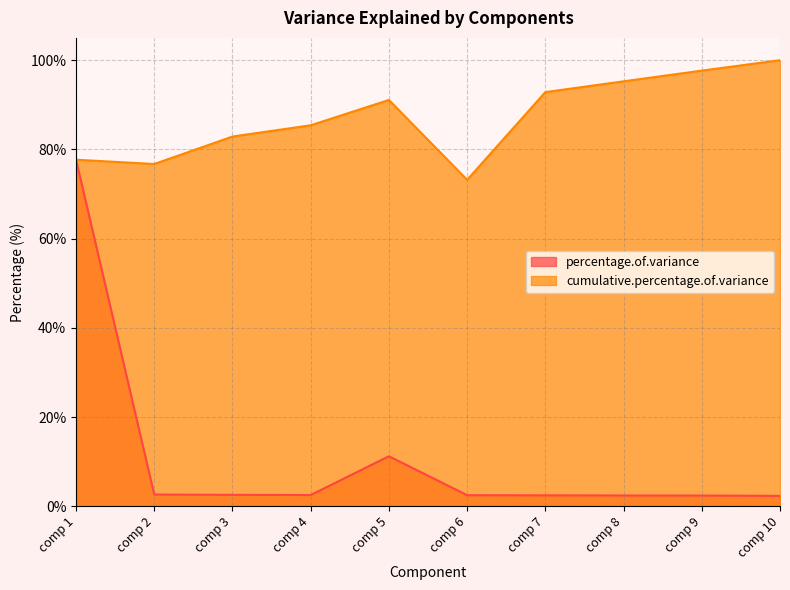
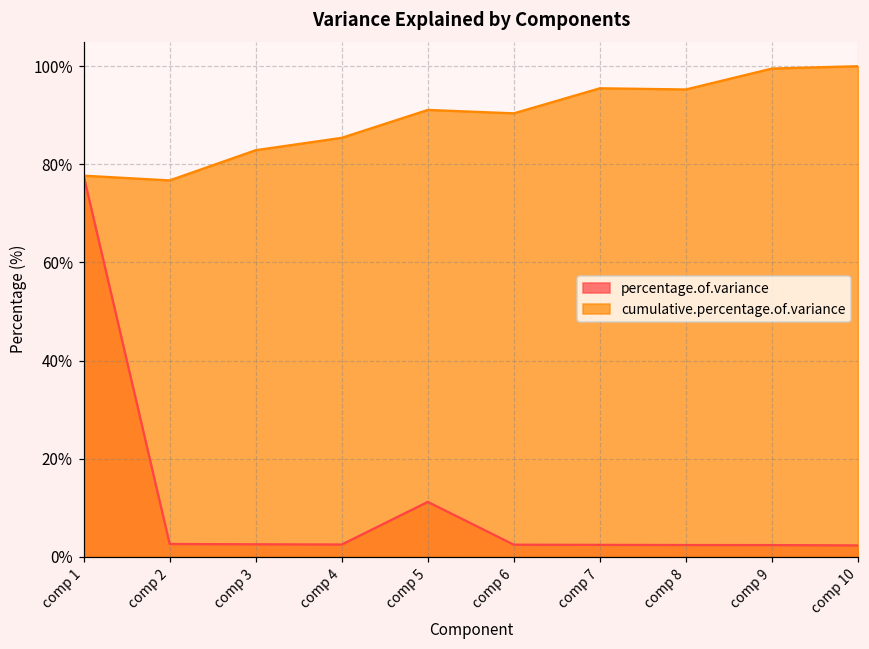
cumulative.percentage.of.variance, comp 6: 73% -> 90%
cumulative.percentage.of.variance, comp 7: 93% -> 96%
cumulative.percentage.of.variance, comp 9: 98% -> 100%
